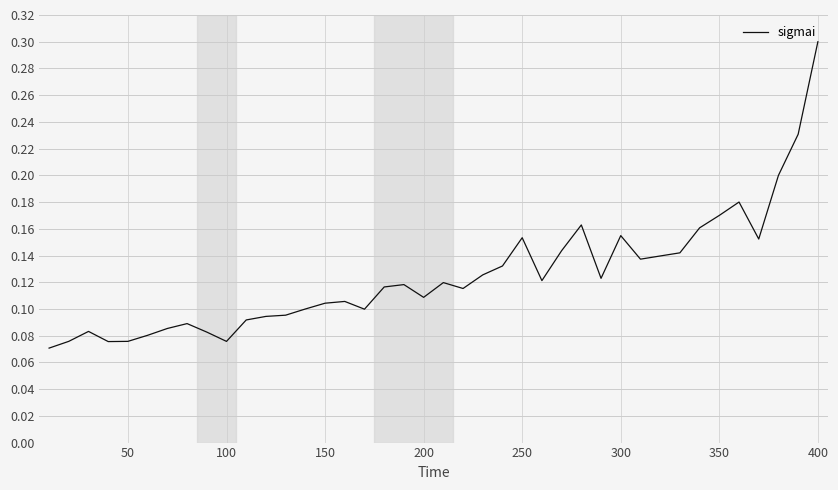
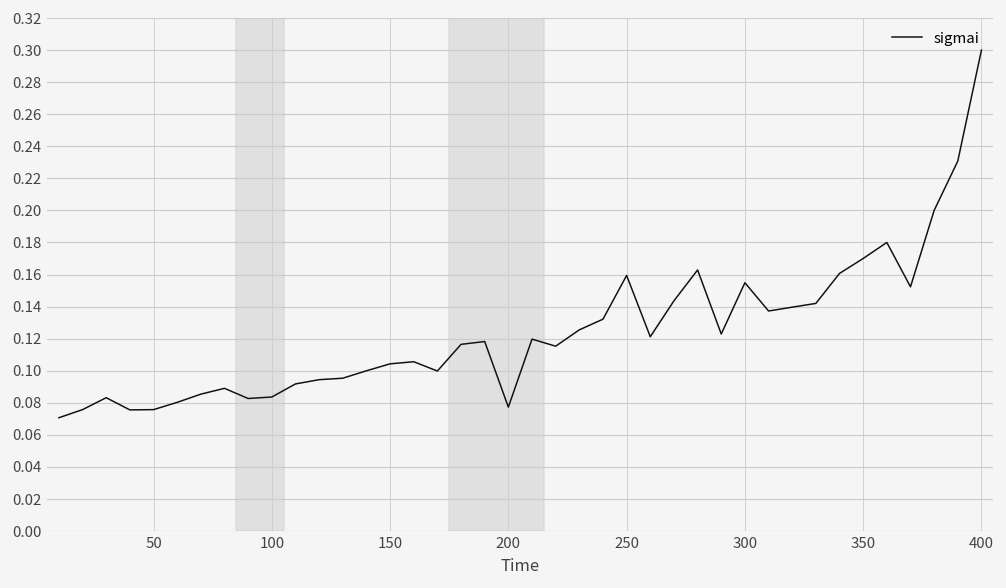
100: 0.076 -> 0.084
200: 0.109 -> 0.077
250: 0.153 -> 0.159
